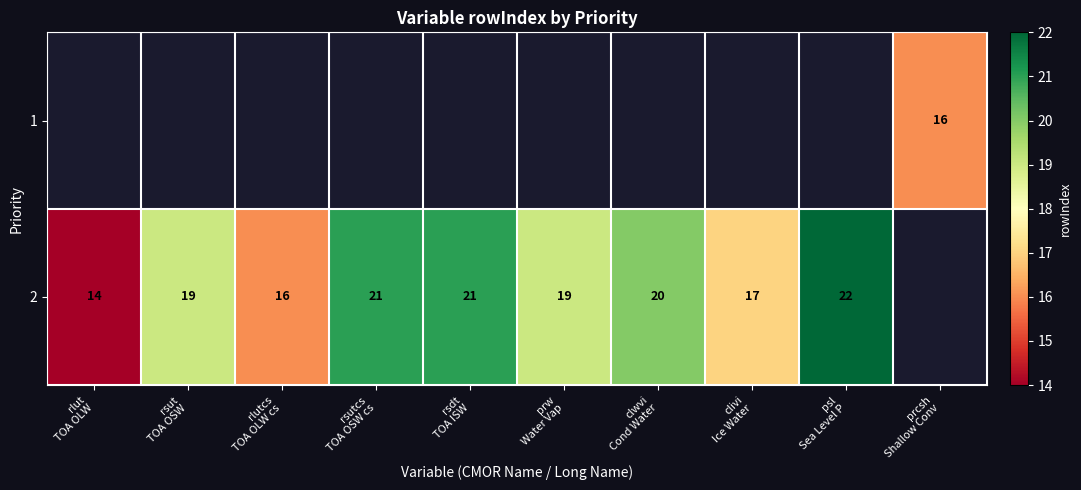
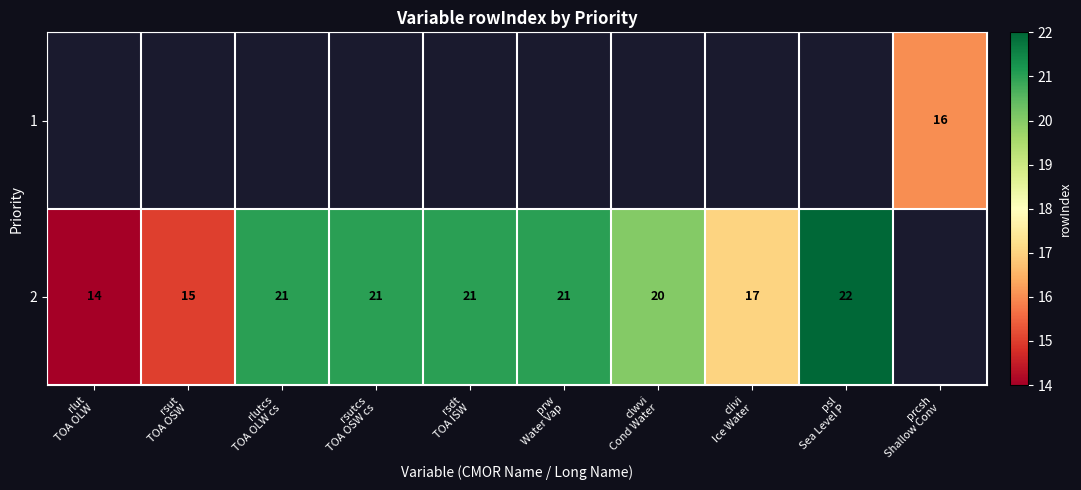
2, rsut TOA OSW: 19 -> 15
2, rlutcs TOA OLW cs: 16 -> 21
2, prw Water Vap: 19 -> 21
